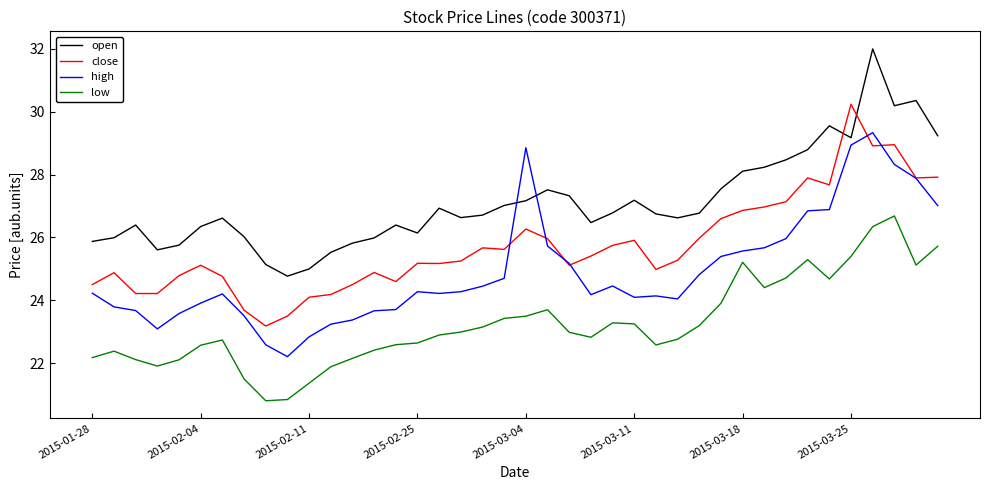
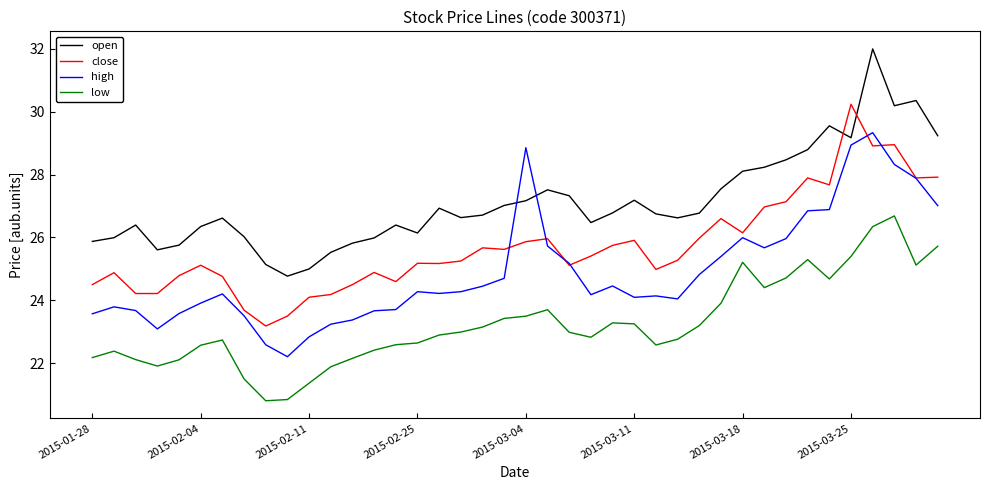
high, 2015-01-28: 24.2 -> 23.6
close, 2015-03-04: 26.3 -> 25.9
close, 2015-03-18: 26.9 -> 26.1
high, 2015-03-18: 25.6 -> 26.0
